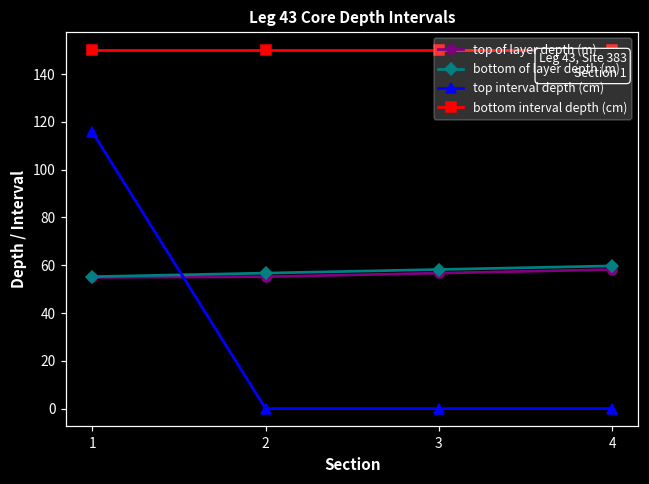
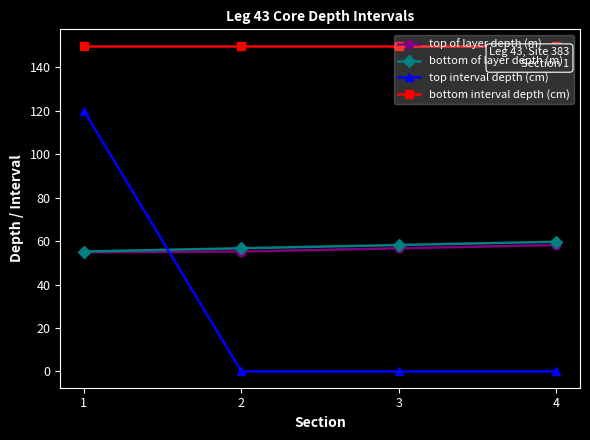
top interval depth (cm), 1: 116 -> 120
